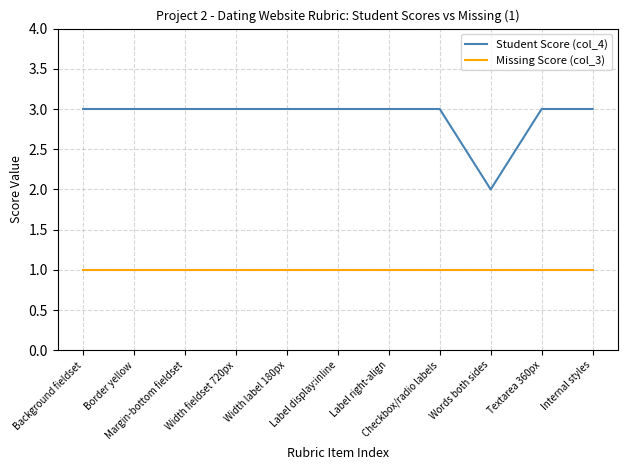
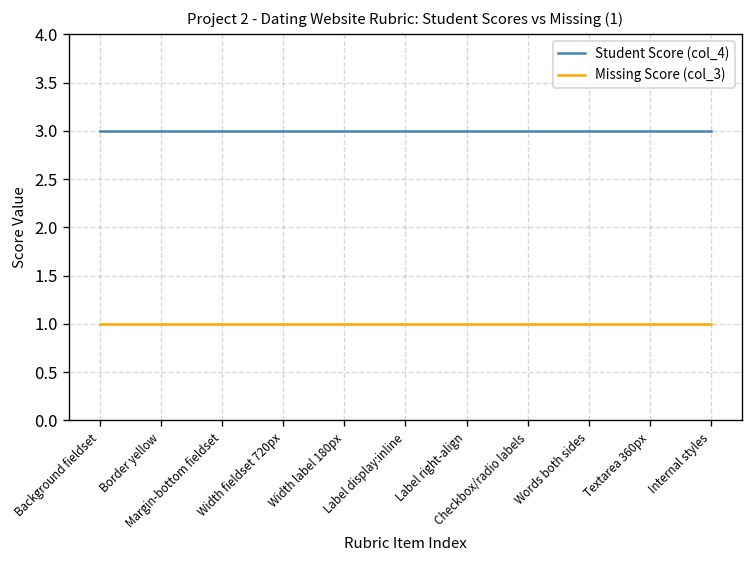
Student Score (col_4), Words both sides: 2 -> 3
